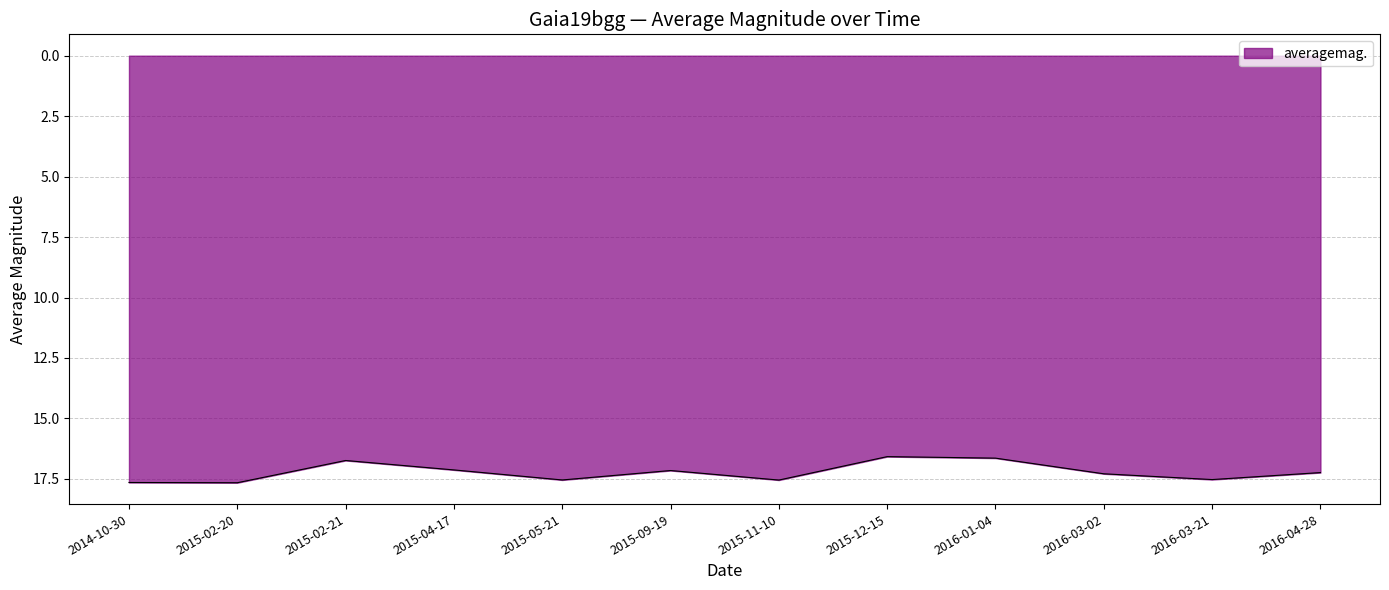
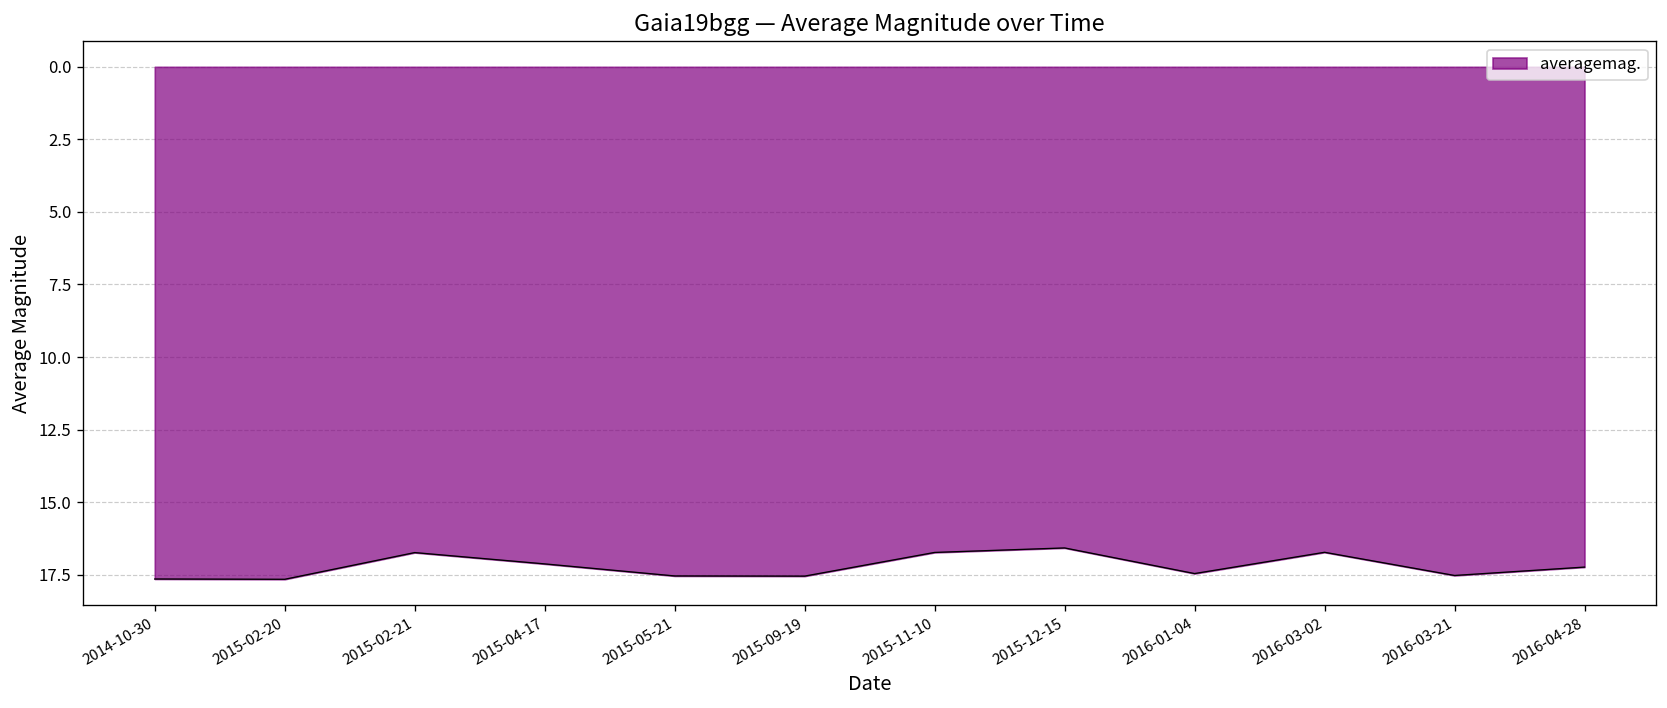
2015-09-19: 17.2 -> 17.6
2015-11-10: 17.5 -> 16.7
2016-01-04: 16.6 -> 17.5
2016-03-02: 17.3 -> 16.7
